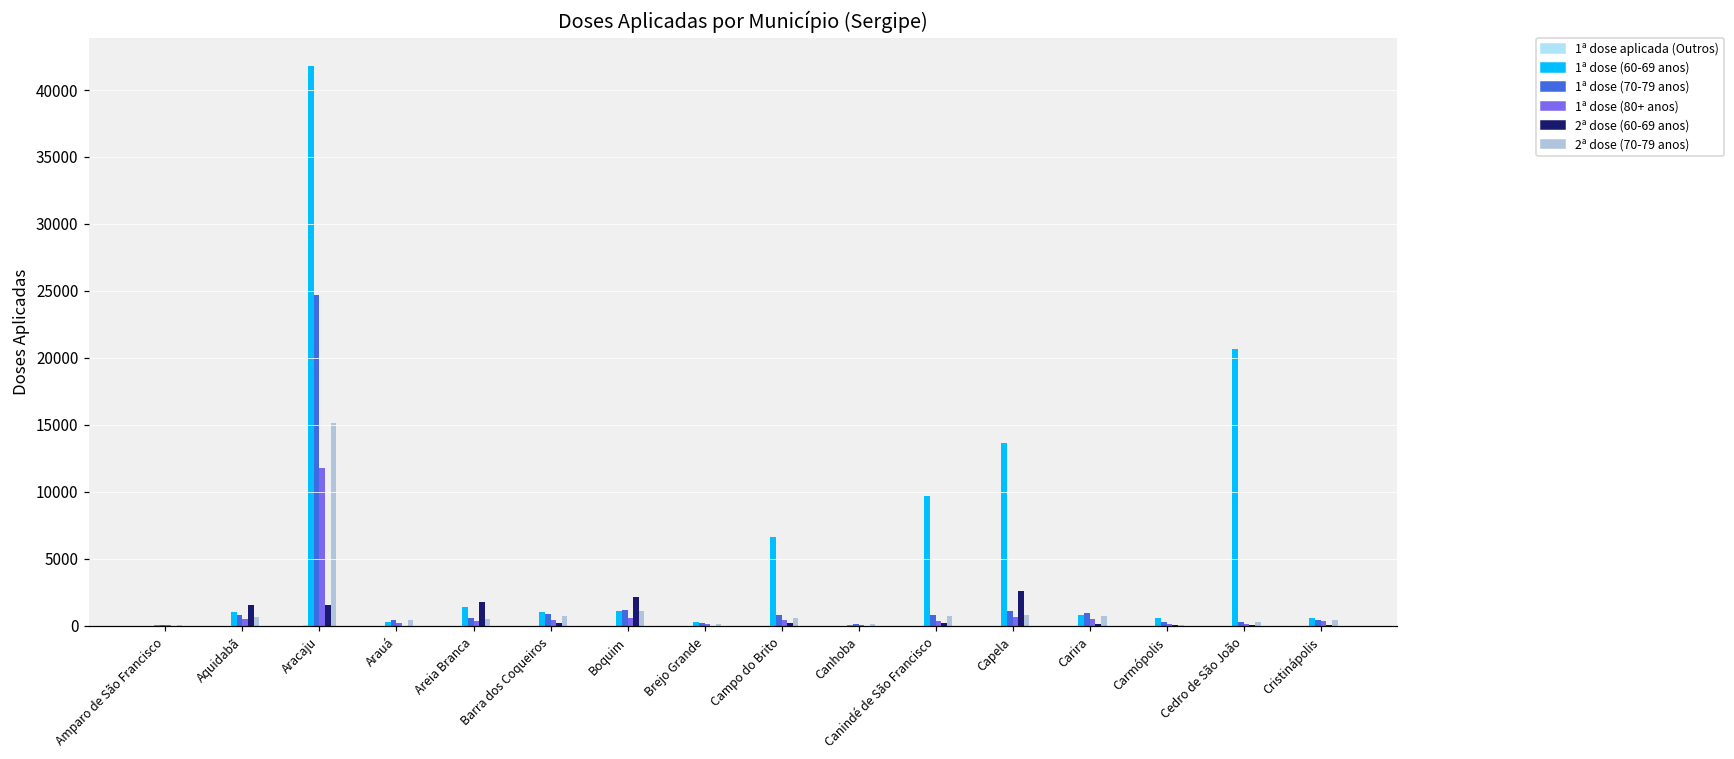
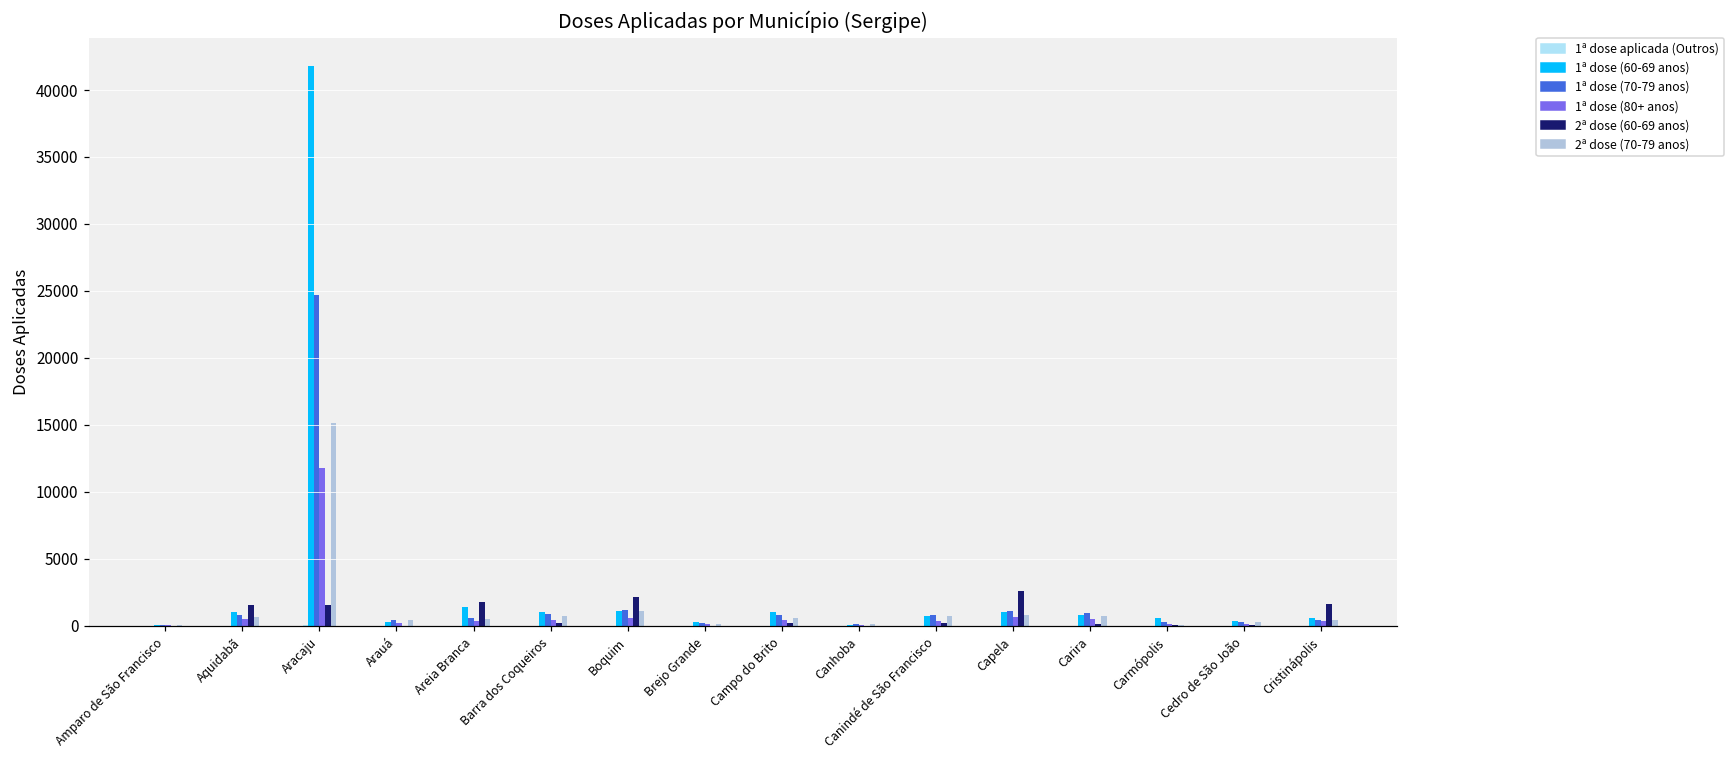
1ª dose (60-69 anos), Campo do Brito: 6700 -> 1000
1ª dose (60-69 anos), Canindé de São Francisco: 9700 -> 700
1ª dose (60-69 anos), Capela: 13700 -> 1000
1ª dose (60-69 anos), Cedro de São João: 20700 -> 300
2ª dose (60-69 anos), Cristinápolis: 100 -> 1700
